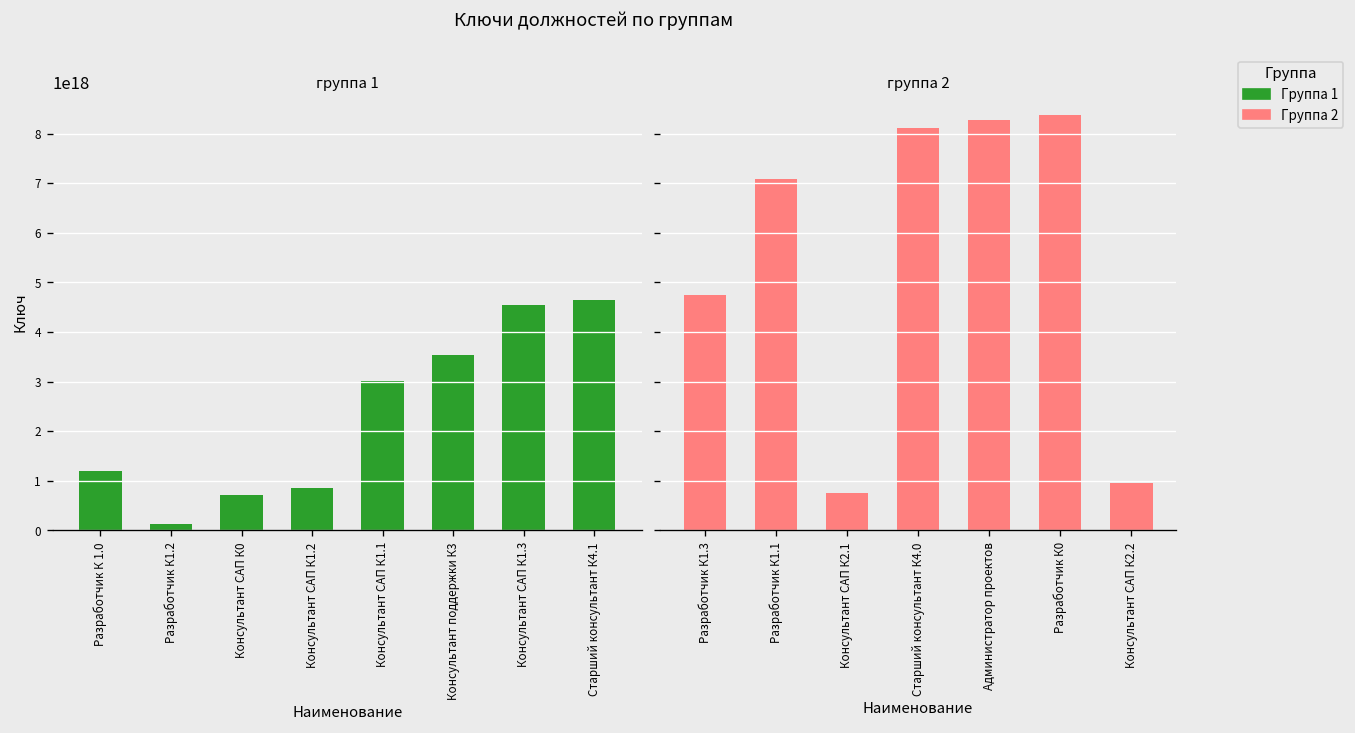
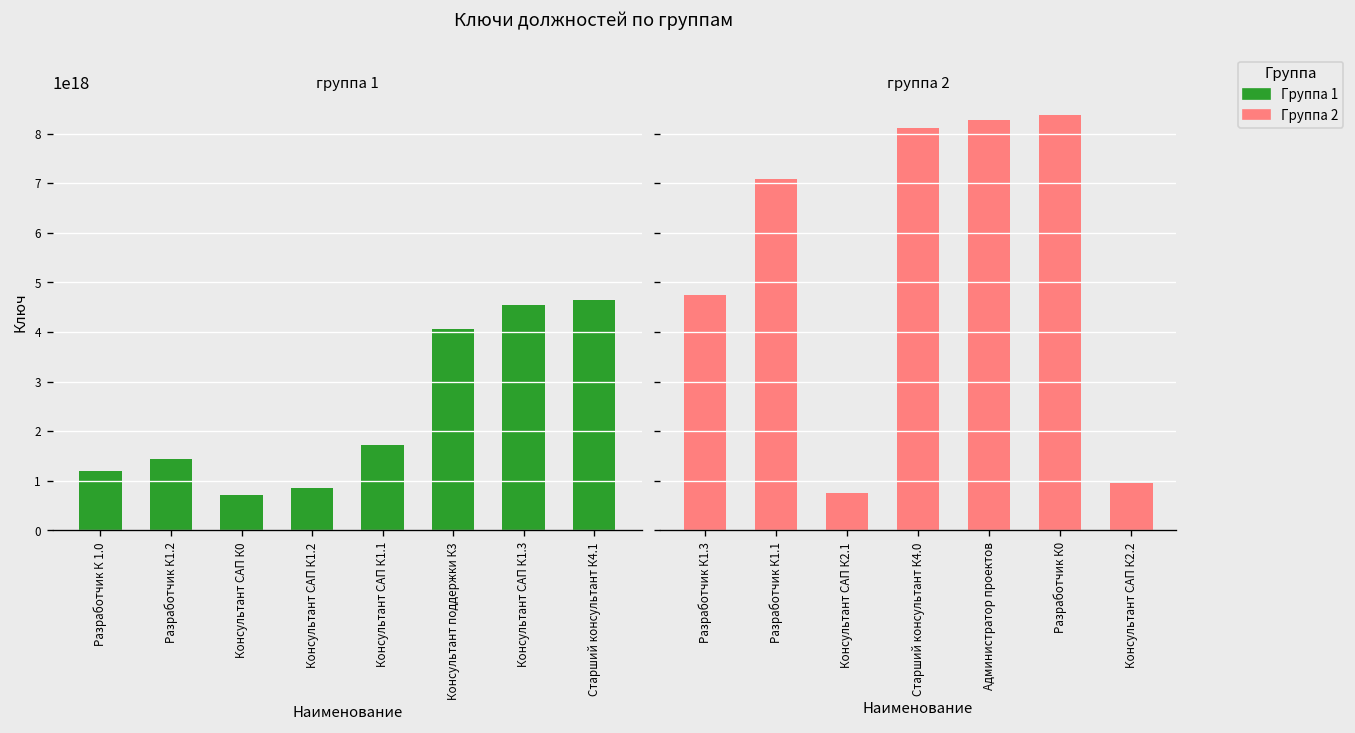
группа 1, Разработчик К1.2: 100000000000000000 -> 1400000000000000000
группа 1, Консультант САП К1.1: 3000000000000000000 -> 1700000000000000000
группа 1, Консультант поддержки К3: 3500000000000000000 -> 4100000000000000000
